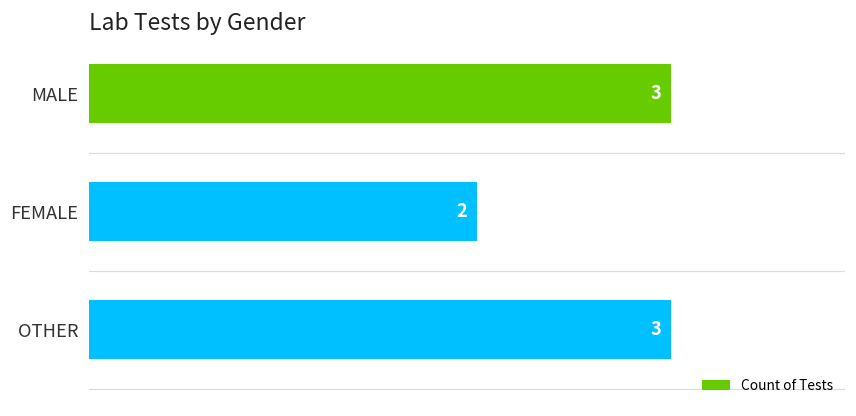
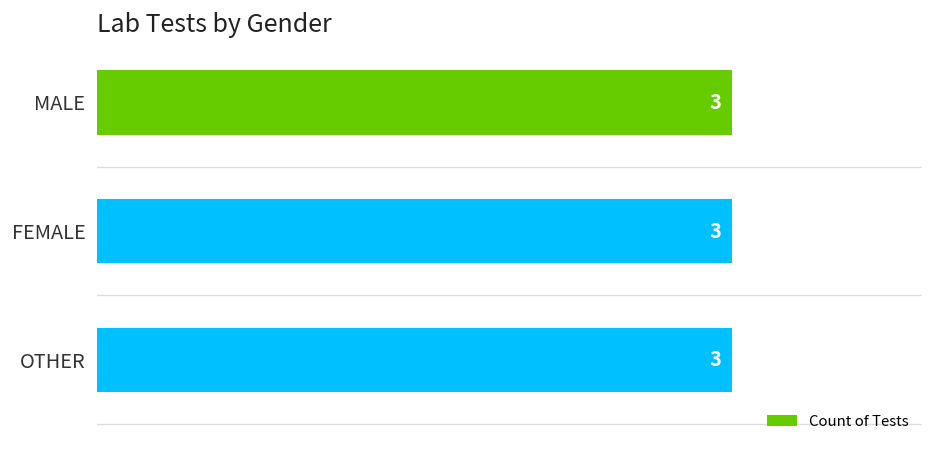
FEMALE: 2 -> 3
